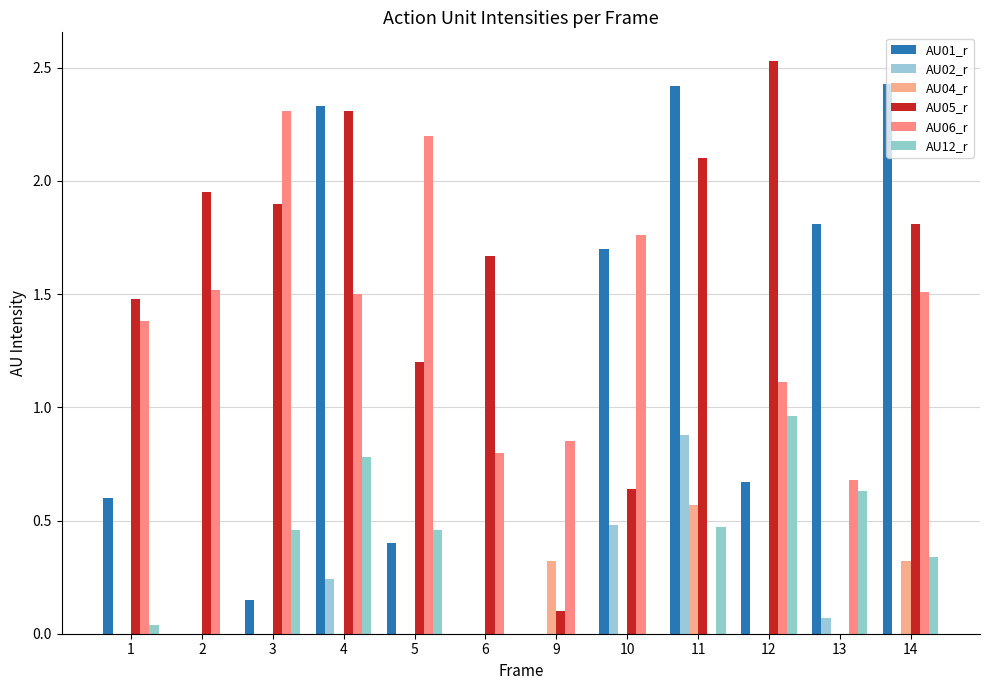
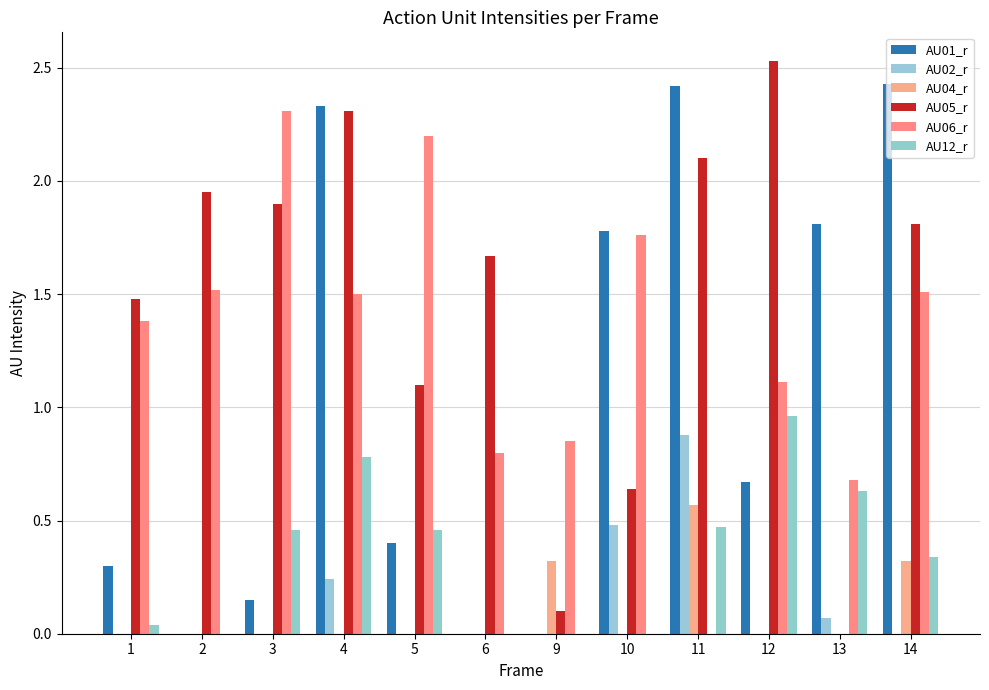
AU01_r, 1: 0.6 -> 0.3
AU05_r, 5: 1.2 -> 1.1
AU01_r, 10: 1.70 -> 1.78
